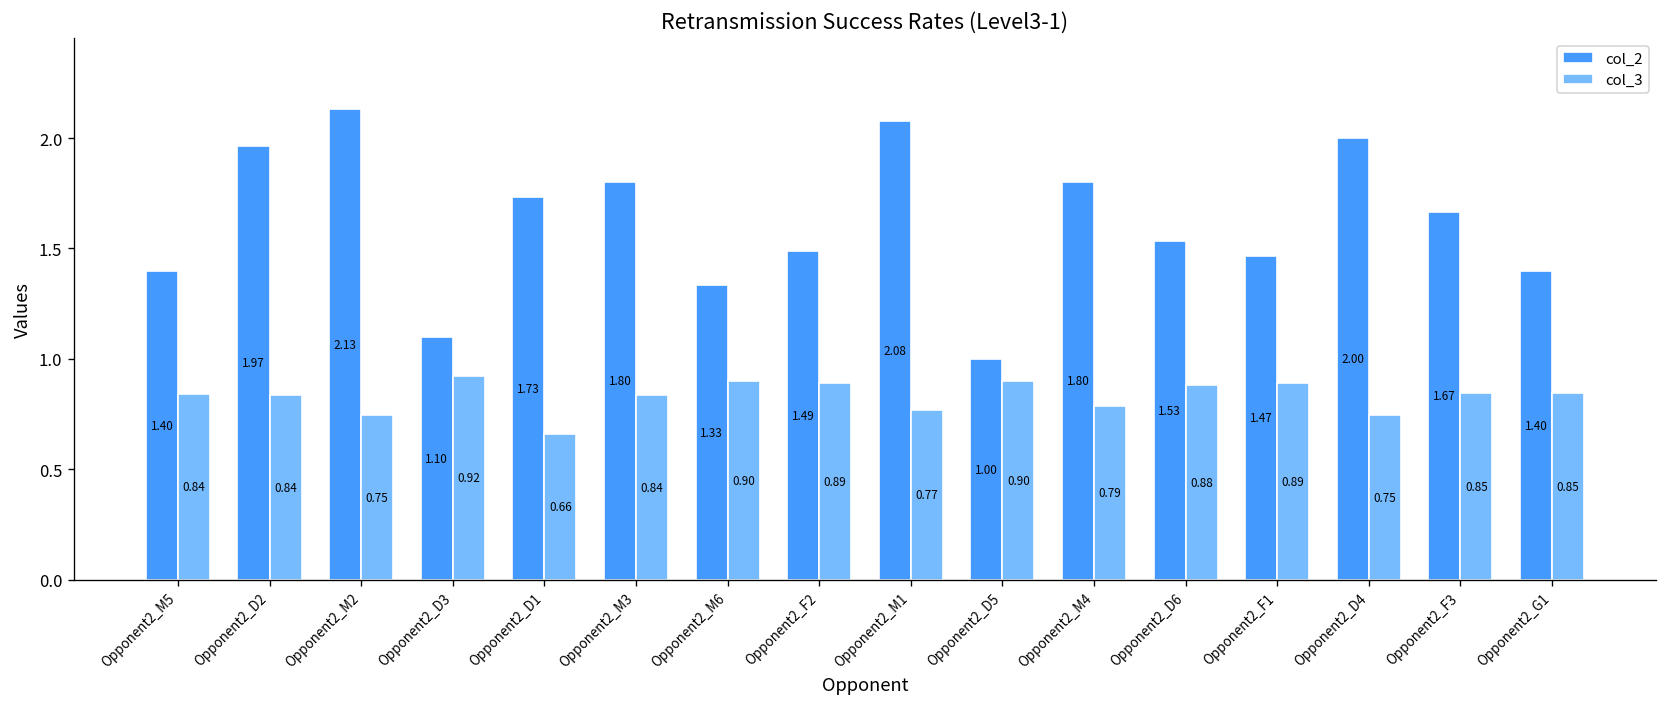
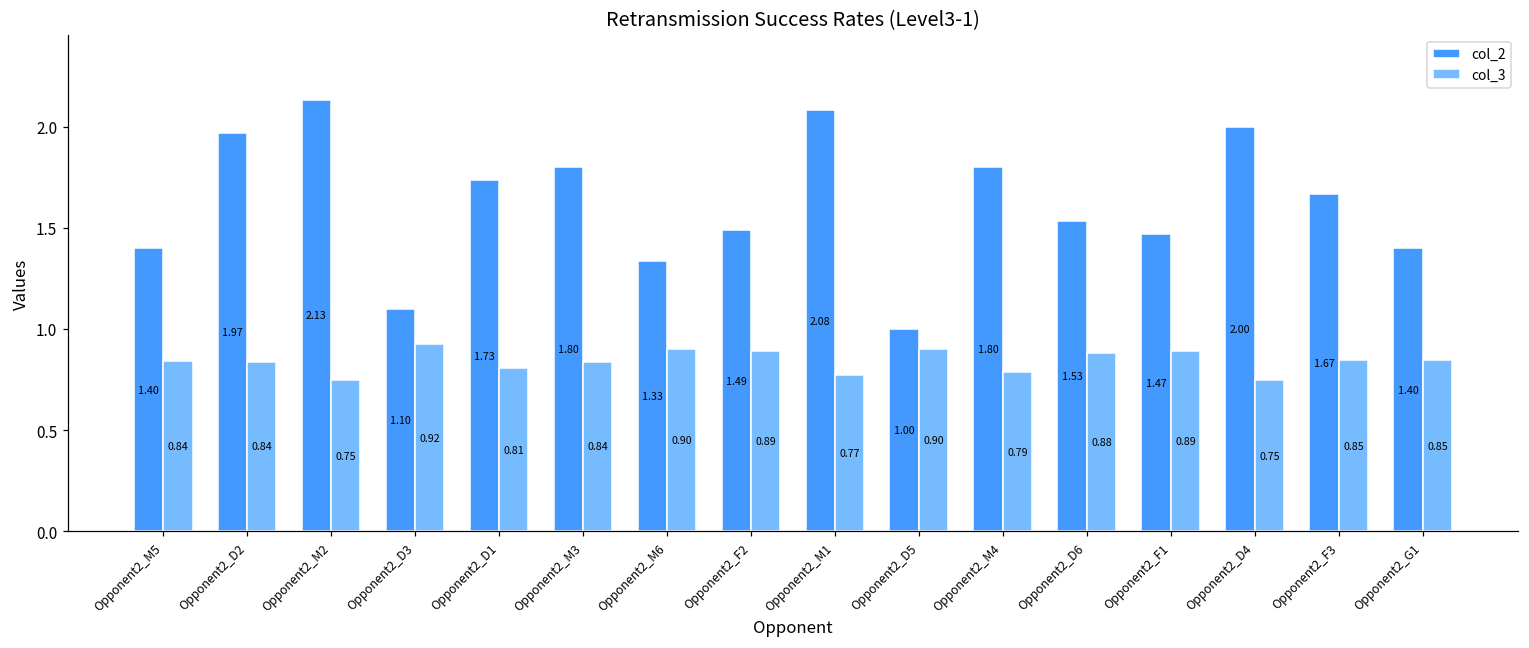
col_3, Opponent2_D1: 0.66 -> 0.81
